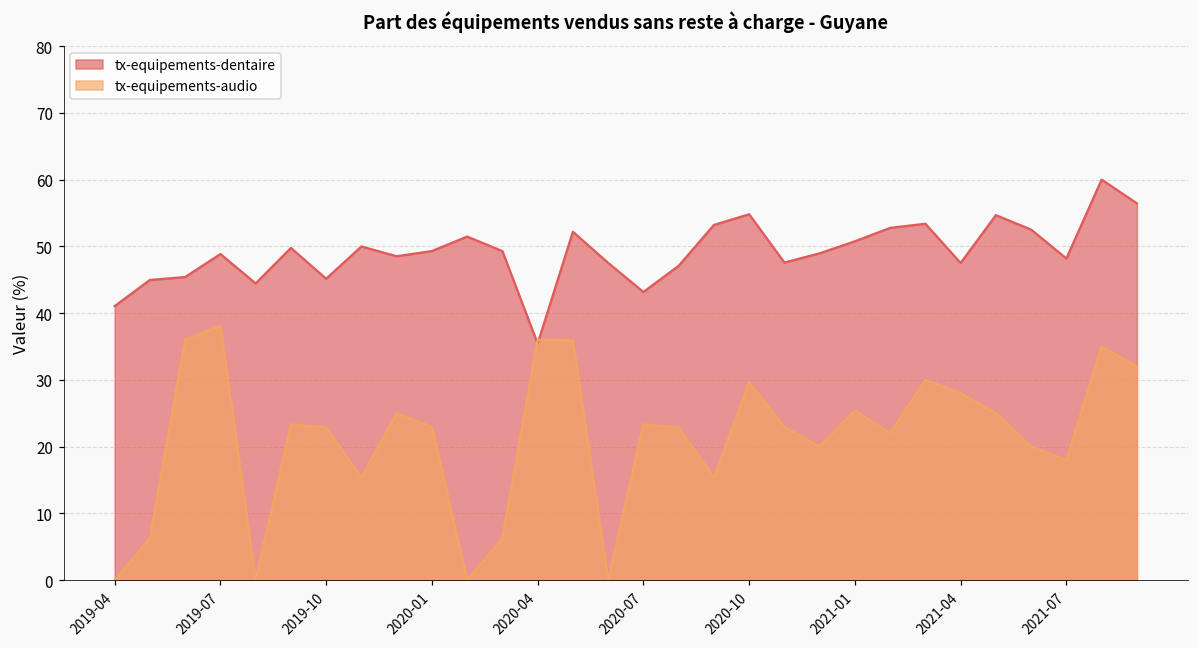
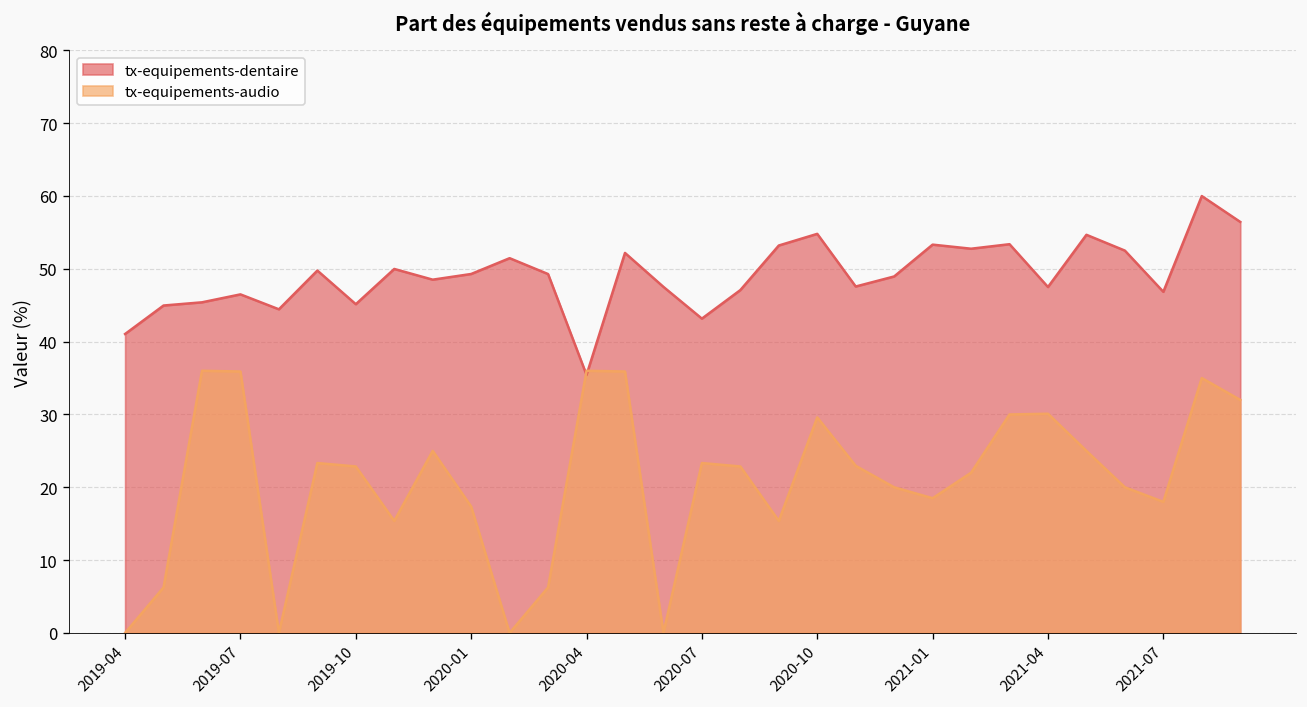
tx-equipements-dentaire, 2019-07: 49 -> 46
tx-equipements-audio, 2019-07: 38 -> 36
tx-equipements-audio, 2020-01: 23 -> 17
tx-equipements-dentaire, 2021-01: 51 -> 53
tx-equipements-audio, 2021-01: 25 -> 19
tx-equipements-audio, 2021-04: 28 -> 30
tx-equipements-dentaire, 2021-07: 48 -> 47
